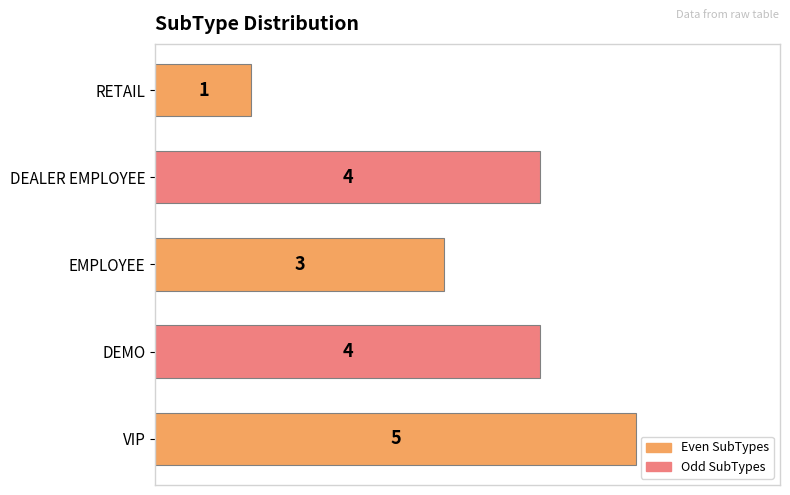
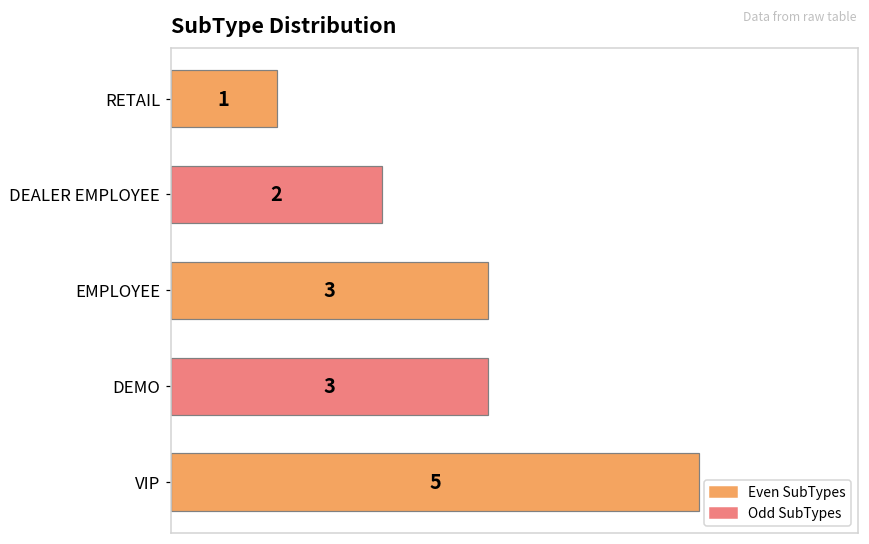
DEALER EMPLOYEE: 4 -> 2
DEMO: 4 -> 3
